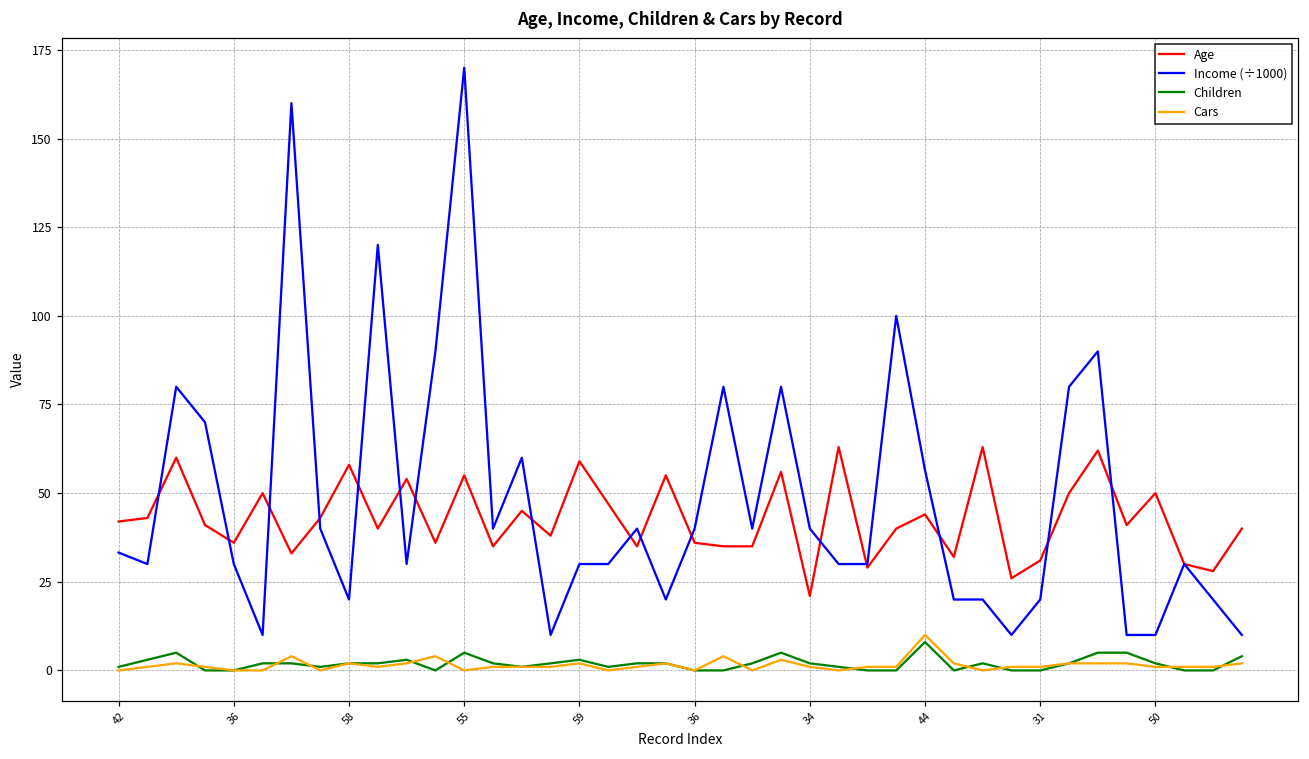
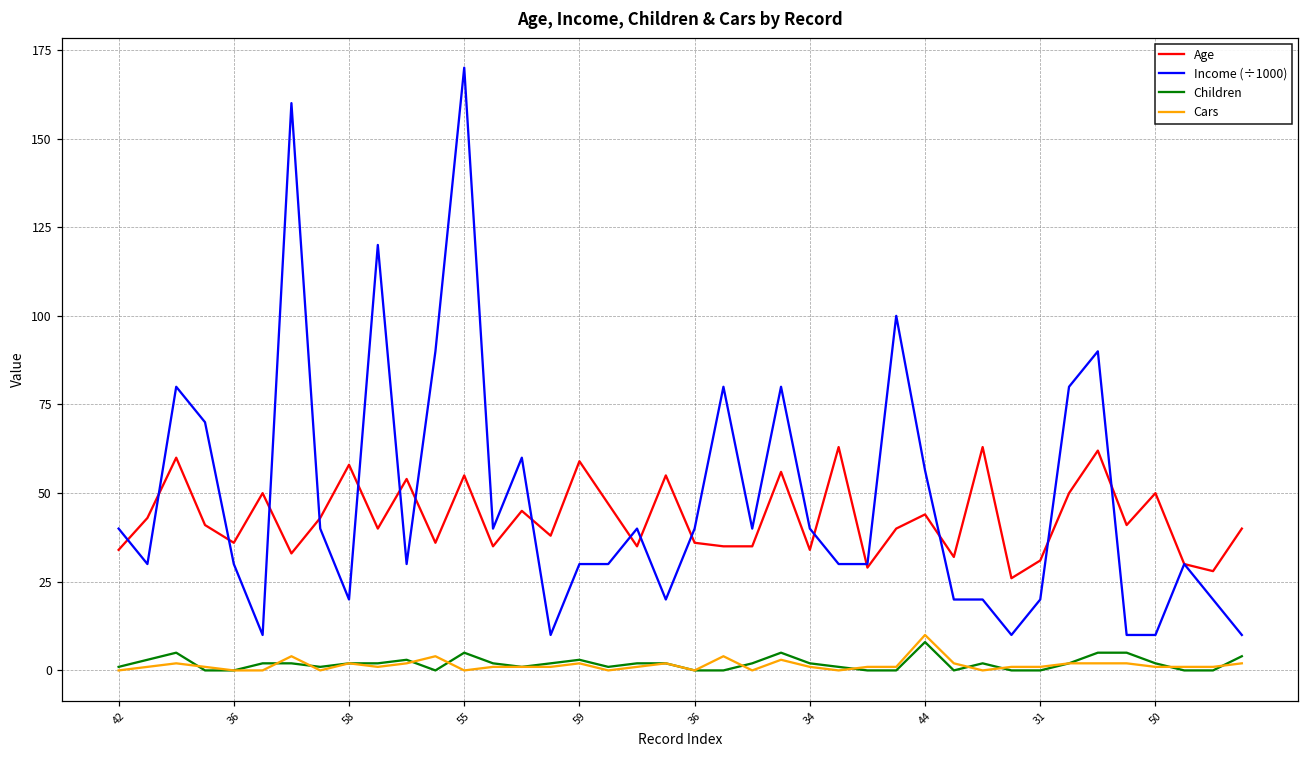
Age, 42: 42 -> 34
Income (÷1000), 42: 33 -> 40
Age, 34: 21 -> 34
